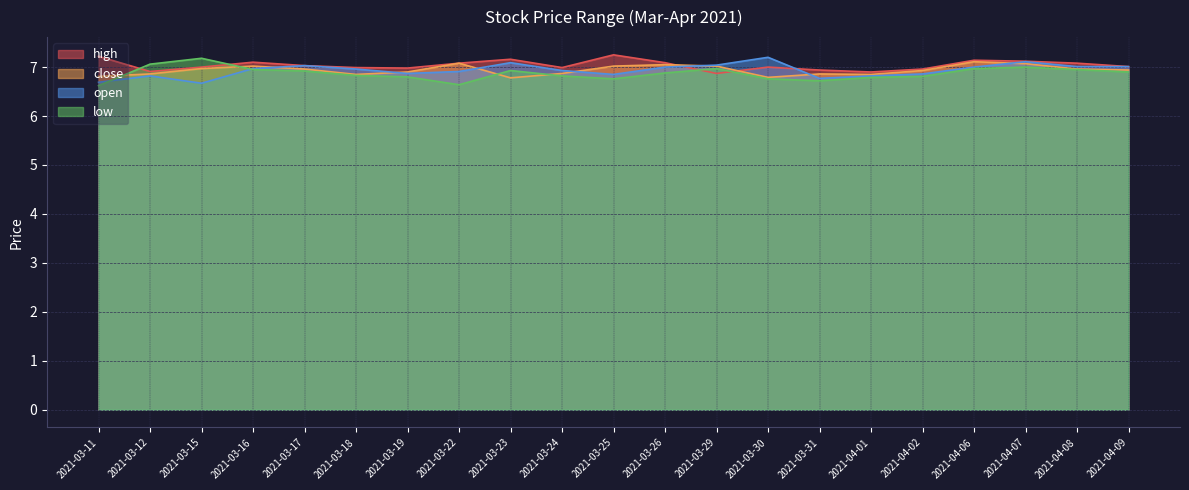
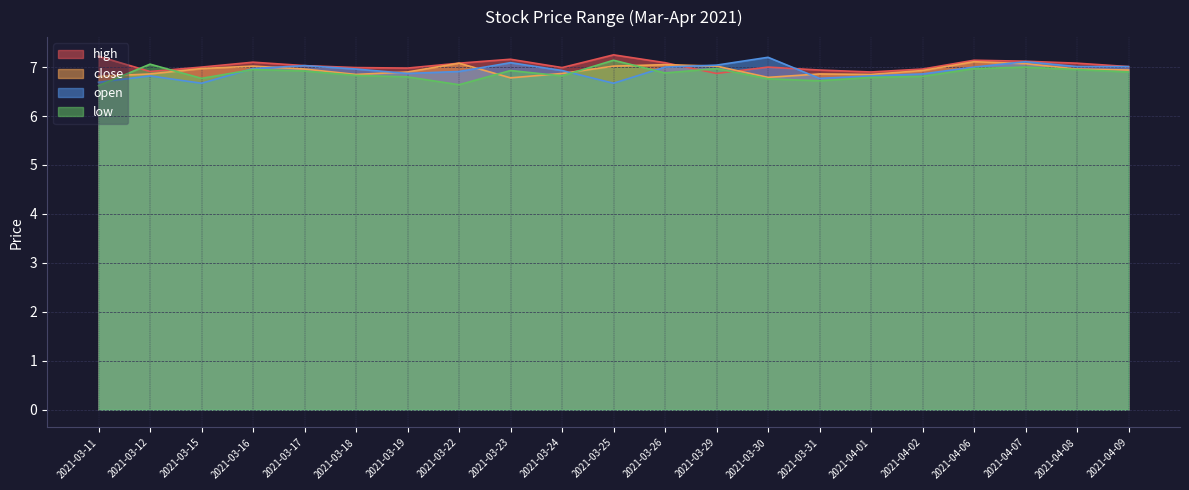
low, 2021-03-15: 7.2 -> 6.8
open, 2021-03-25: 6.9 -> 6.7
low, 2021-03-25: 6.8 -> 7.1
